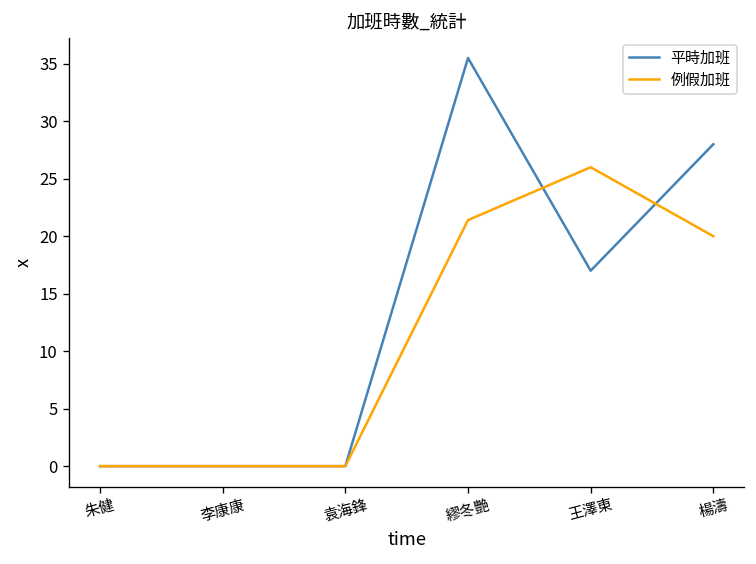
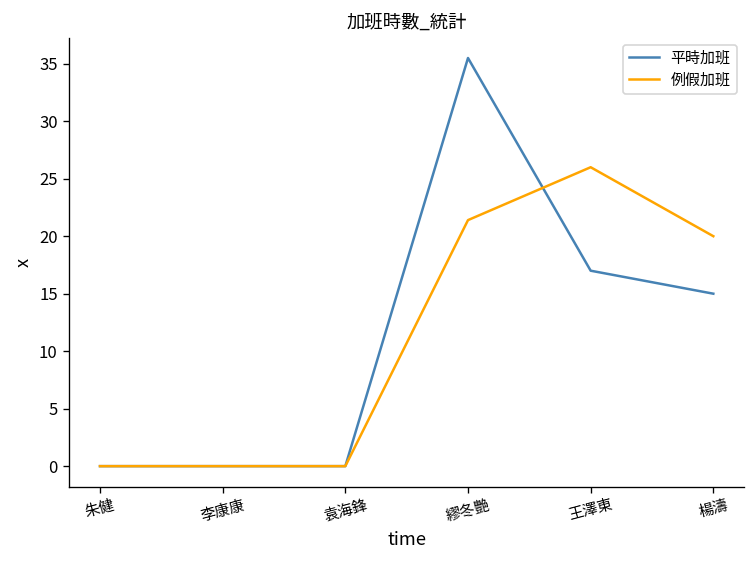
平時加班, 楊濤: 28 -> 15
